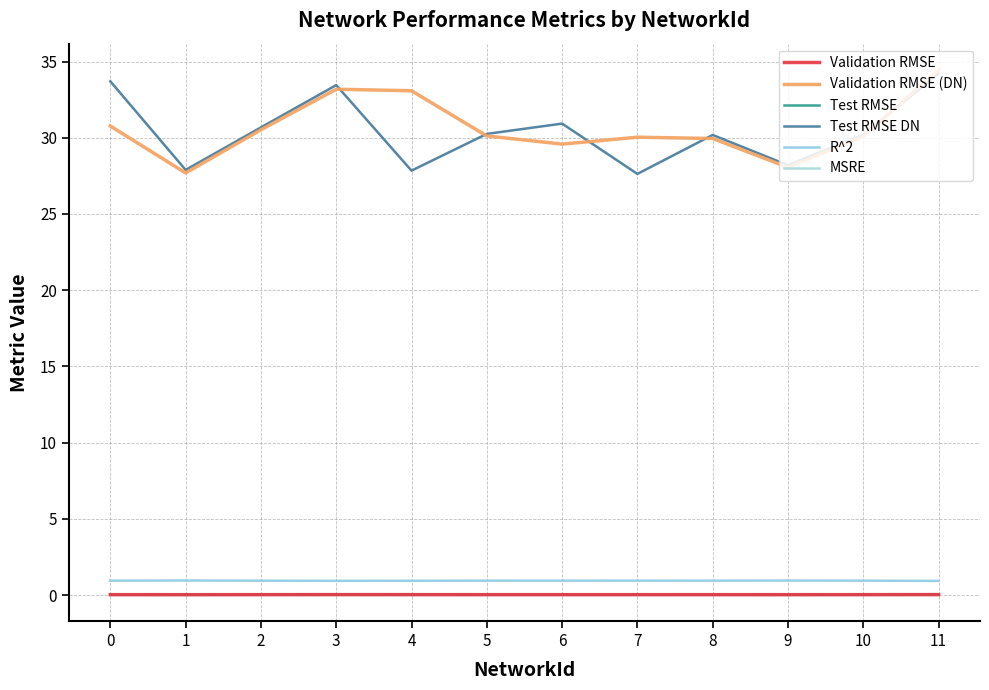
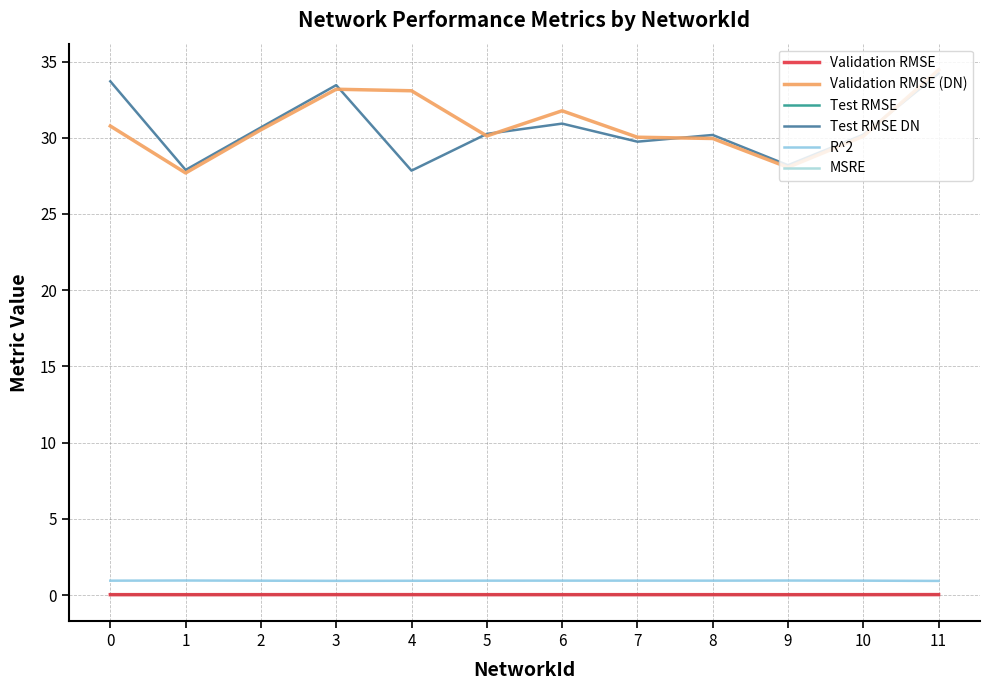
Validation RMSE (DN), 6: 29.6 -> 31.8
Test RMSE DN, 7: 27.6 -> 29.7
